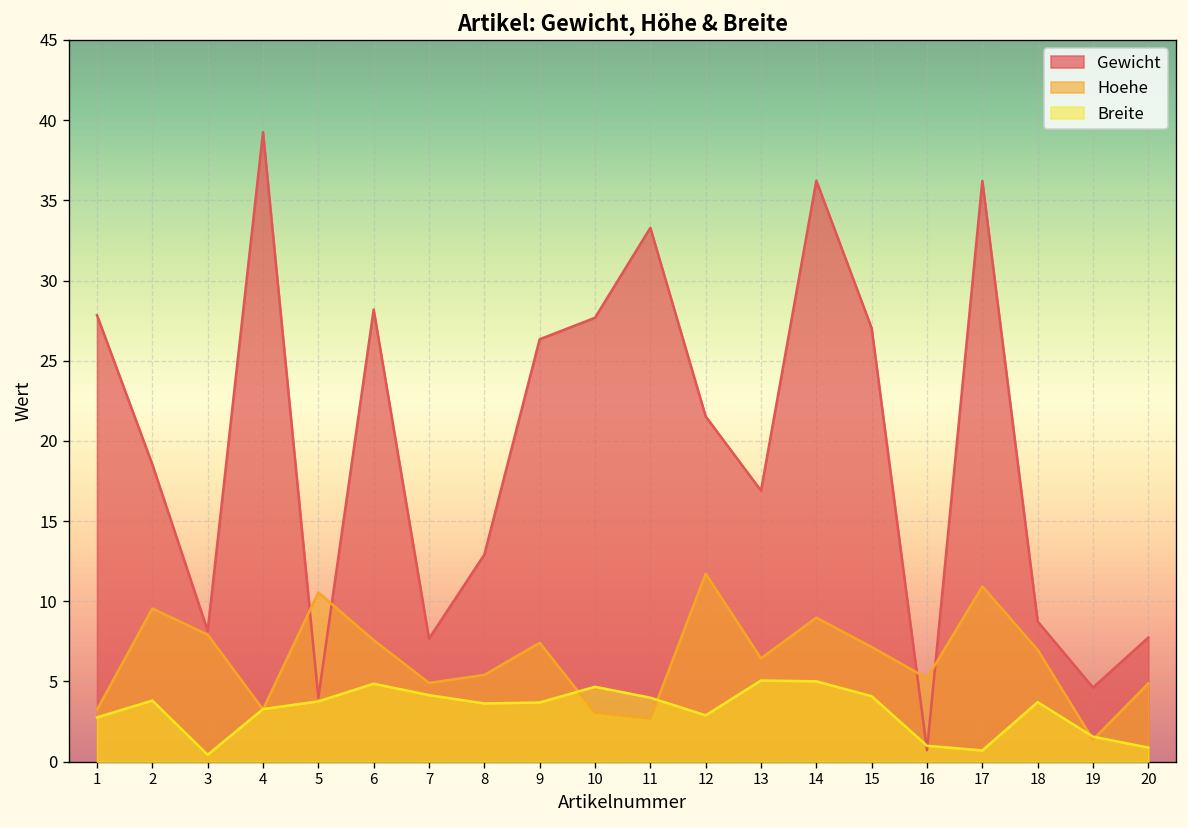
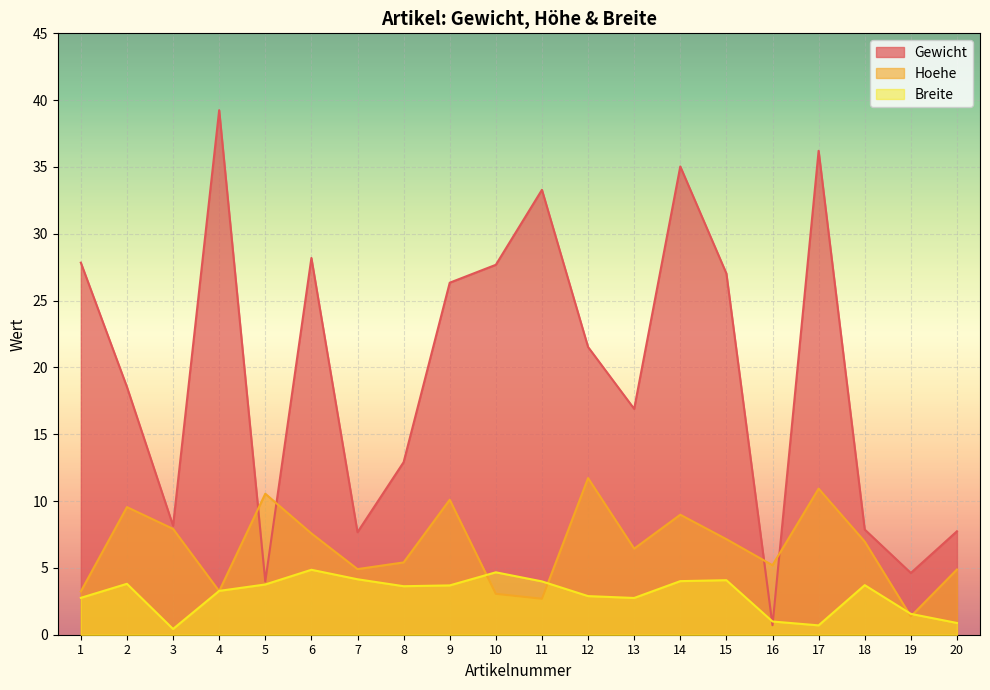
Hoehe, 9: 7.4 -> 10.1
Breite, 13: 5.1 -> 2.8
Gewicht, 14: 36.2 -> 35.0
Breite, 14: 5.0 -> 4.0
Gewicht, 18: 8.7 -> 7.9
